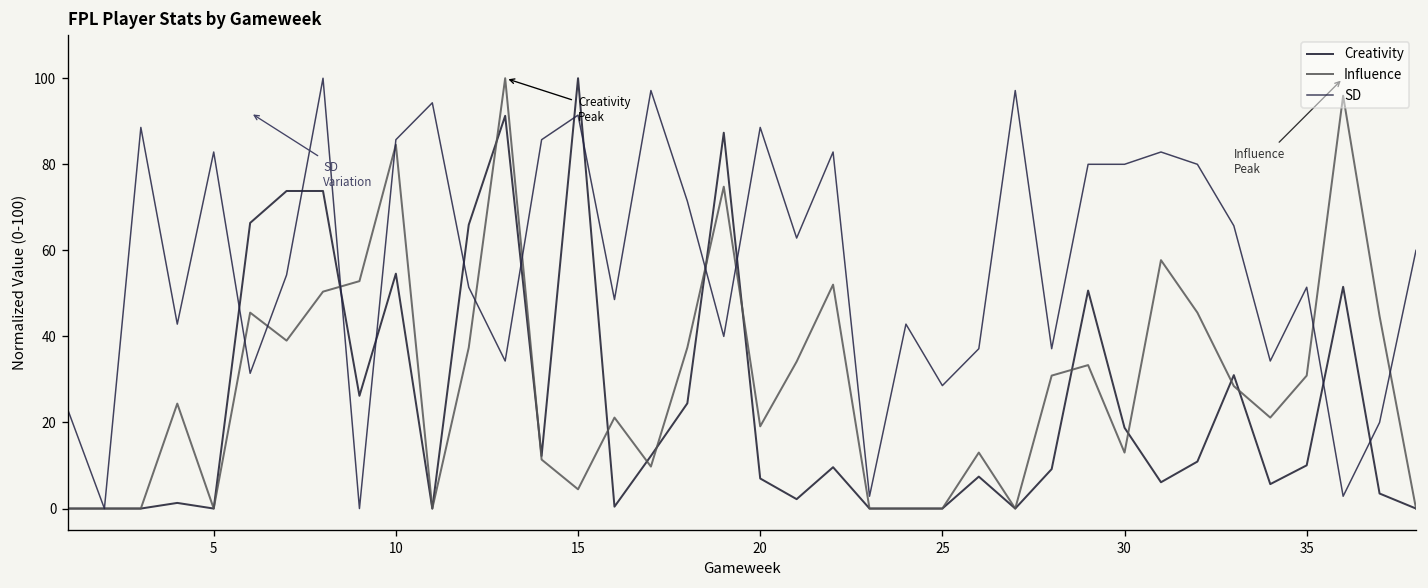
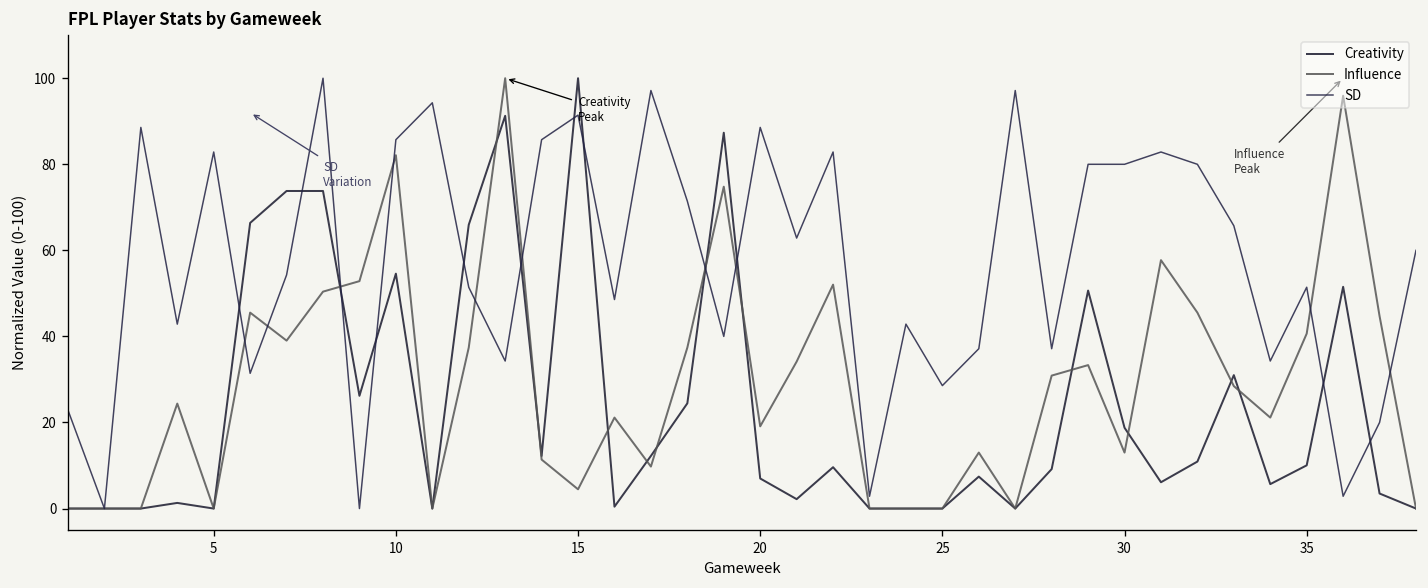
Influence, 10: 85 -> 82
Influence, 35: 31 -> 41
